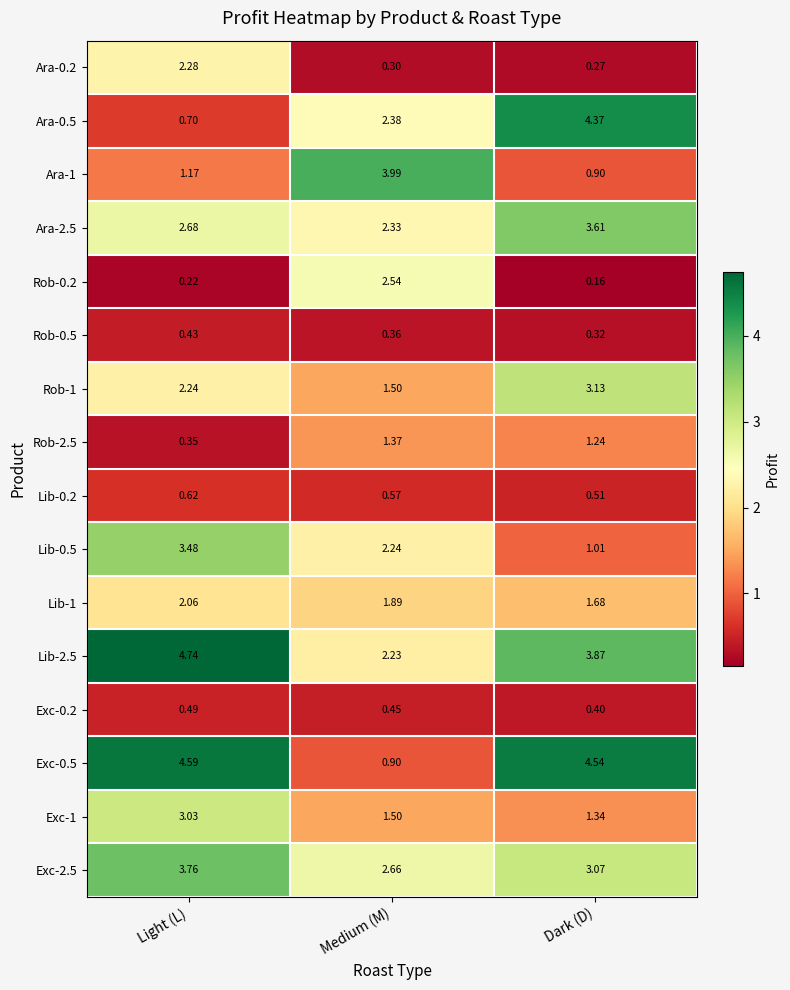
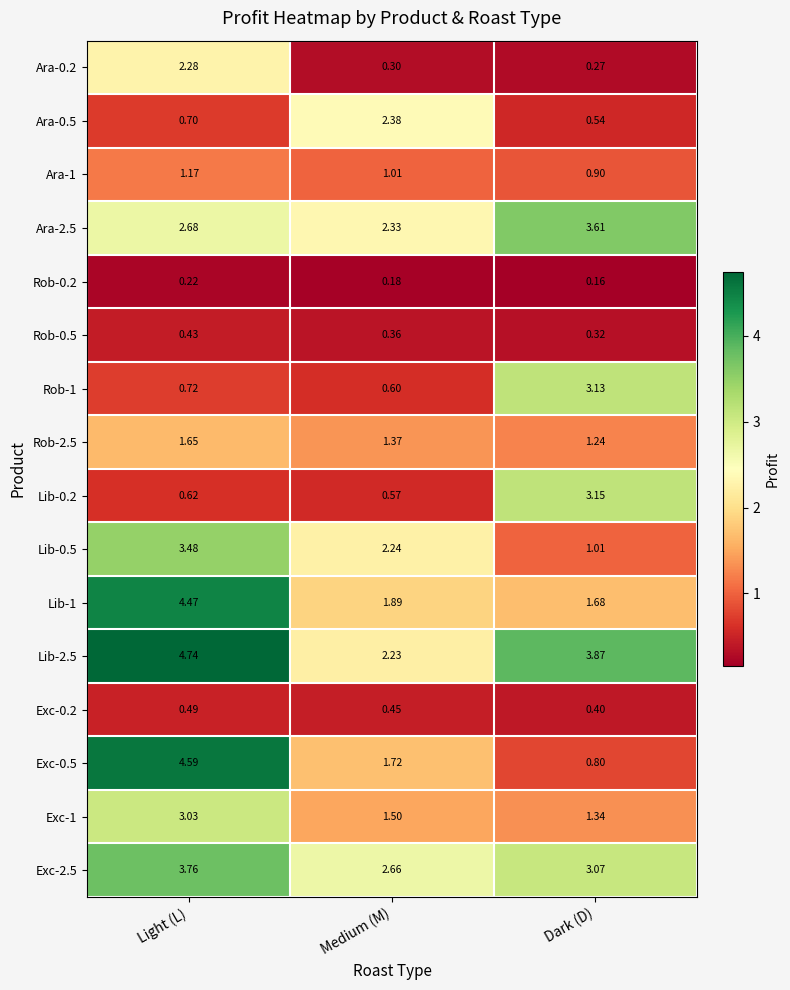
Ara-0.5, Dark (D): 4.37 -> 0.54
Ara-1, Medium (M): 3.99 -> 1.01
Rob-0.2, Medium (M): 2.54 -> 0.18
Rob-1, Light (L): 2.24 -> 0.72
Rob-1, Medium (M): 1.50 -> 0.60
Rob-2.5, Light (L): 0.35 -> 1.65
Lib-0.2, Dark (D): 0.51 -> 3.15
Lib-1, Light (L): 2.06 -> 4.47
Exc-0.5, Medium (M): 0.90 -> 1.72
Exc-0.5, Dark (D): 4.54 -> 0.80
